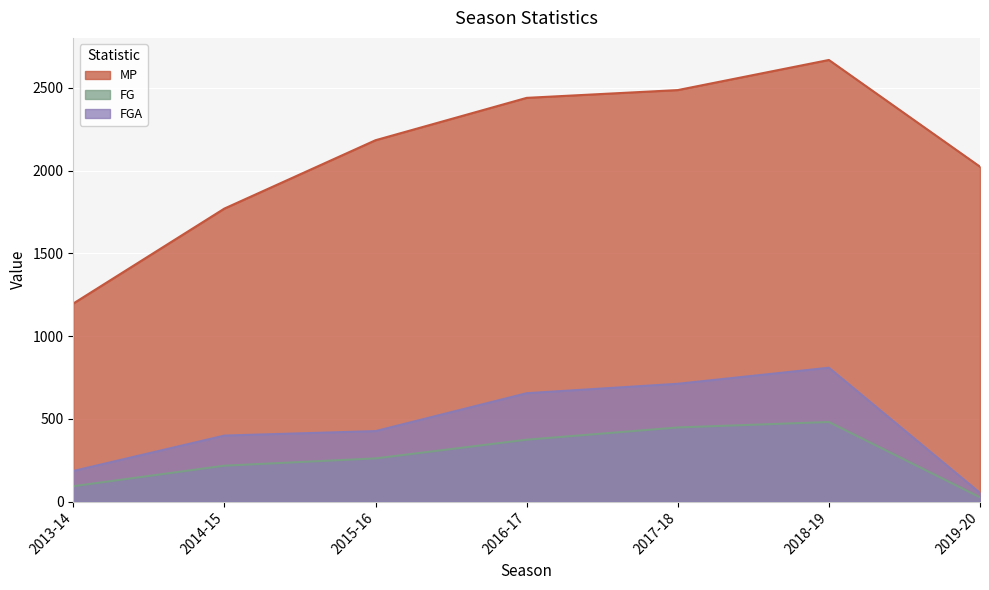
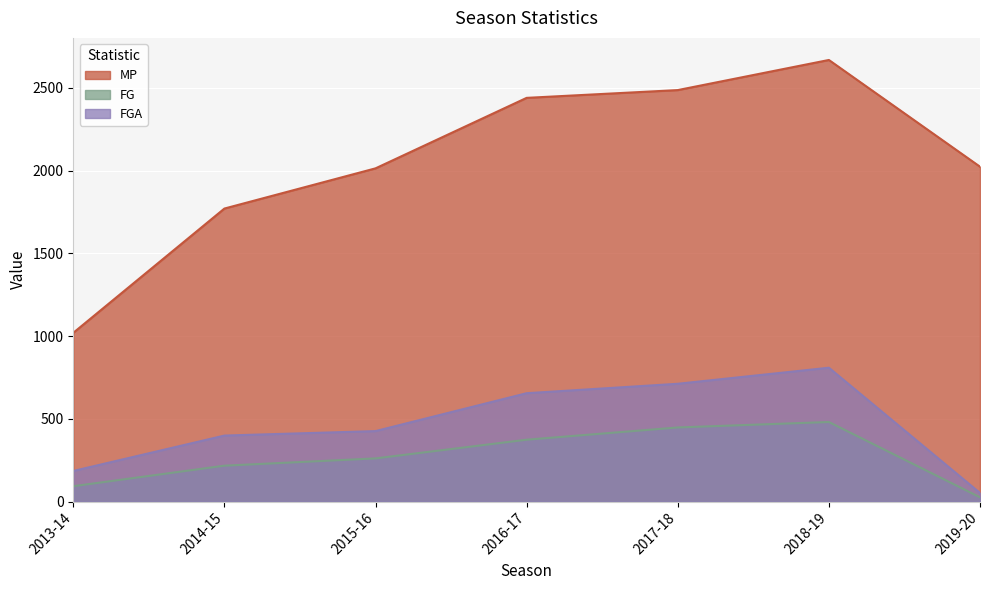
MP, 2013-14: 1200 -> 1020
MP, 2015-16: 2180 -> 2010
